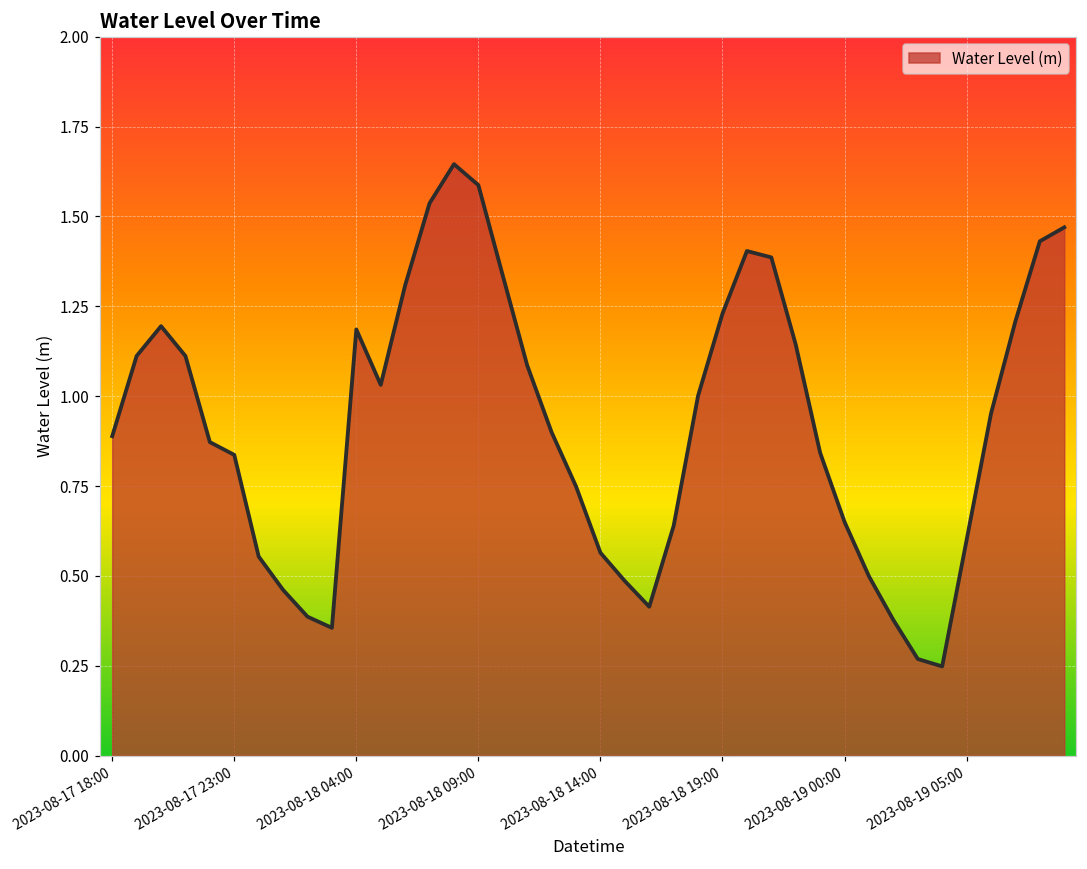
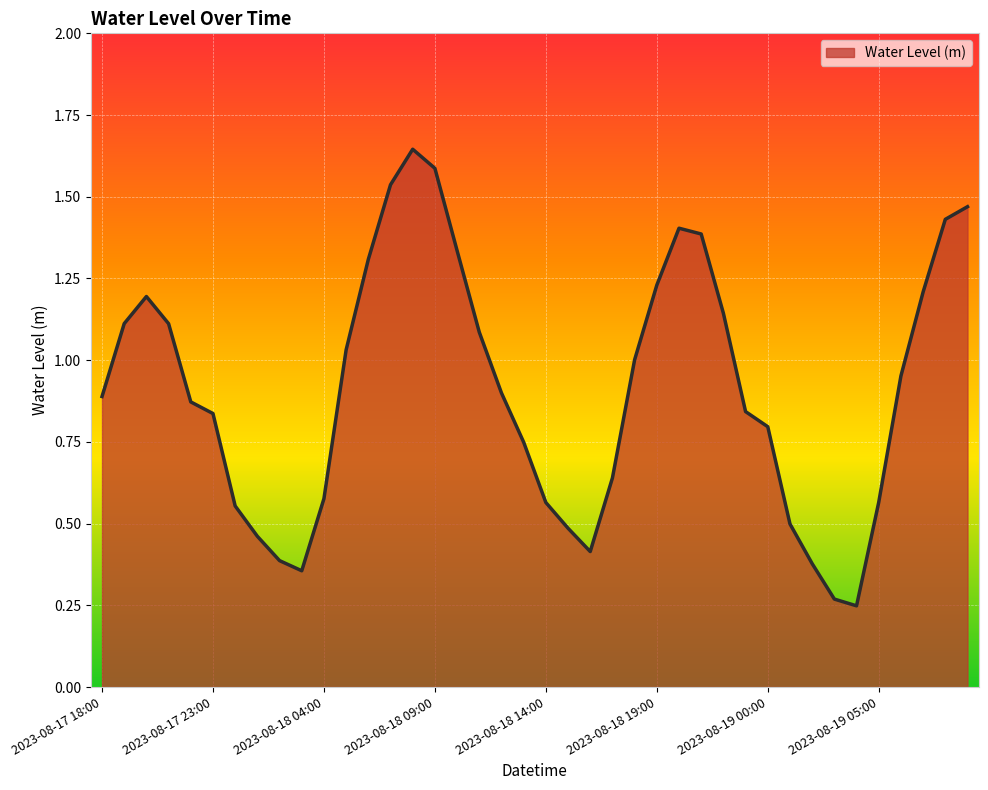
2023-08-18 04:00: 1.19 -> 0.58
2023-08-19 00:00: 0.65 -> 0.80
2023-08-19 05:00: 0.60 -> 0.57
